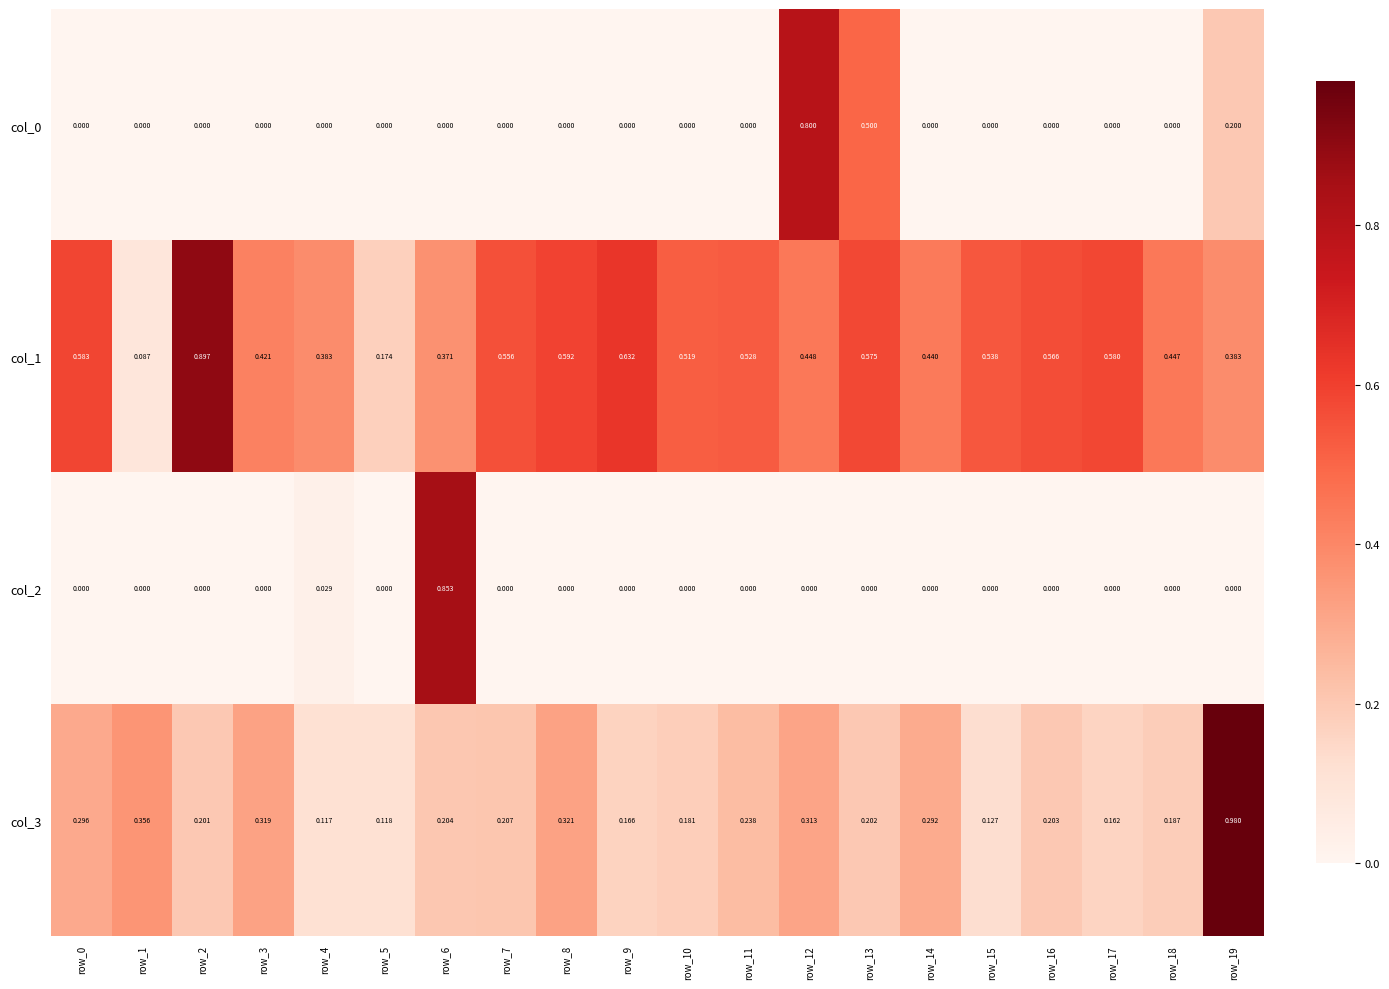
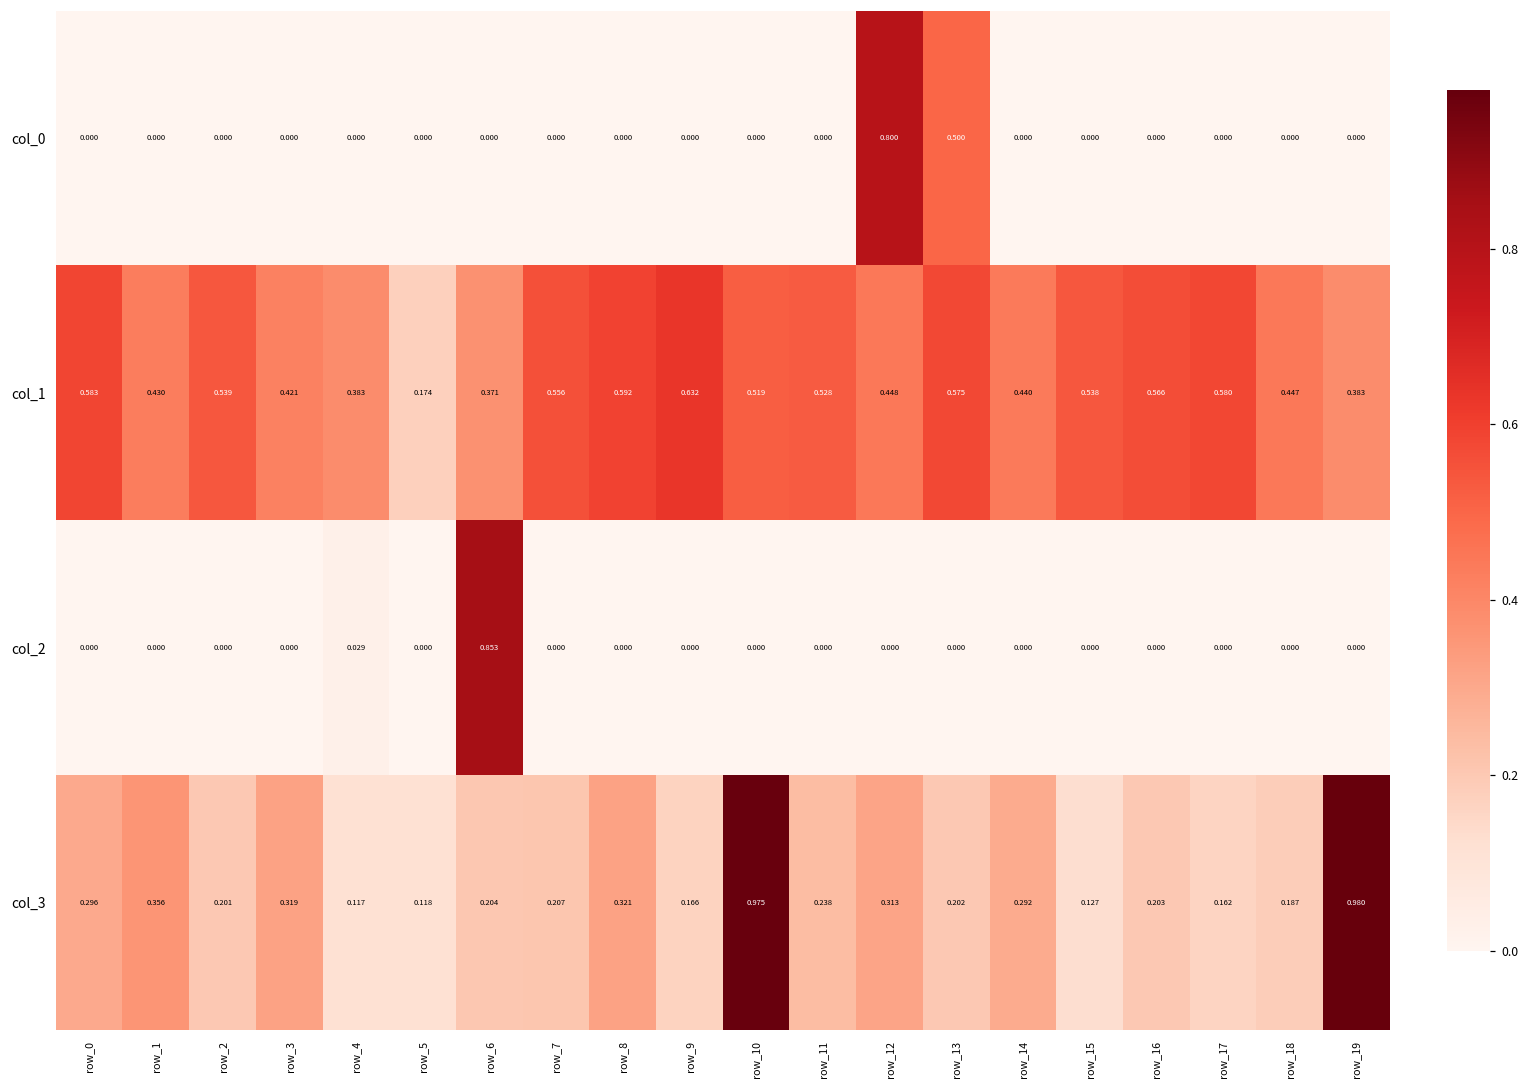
col_0, row_19: 0.200 -> 0.000
col_1, row_1: 0.087 -> 0.430
col_1, row_2: 0.897 -> 0.539
col_3, row_10: 0.181 -> 0.975
